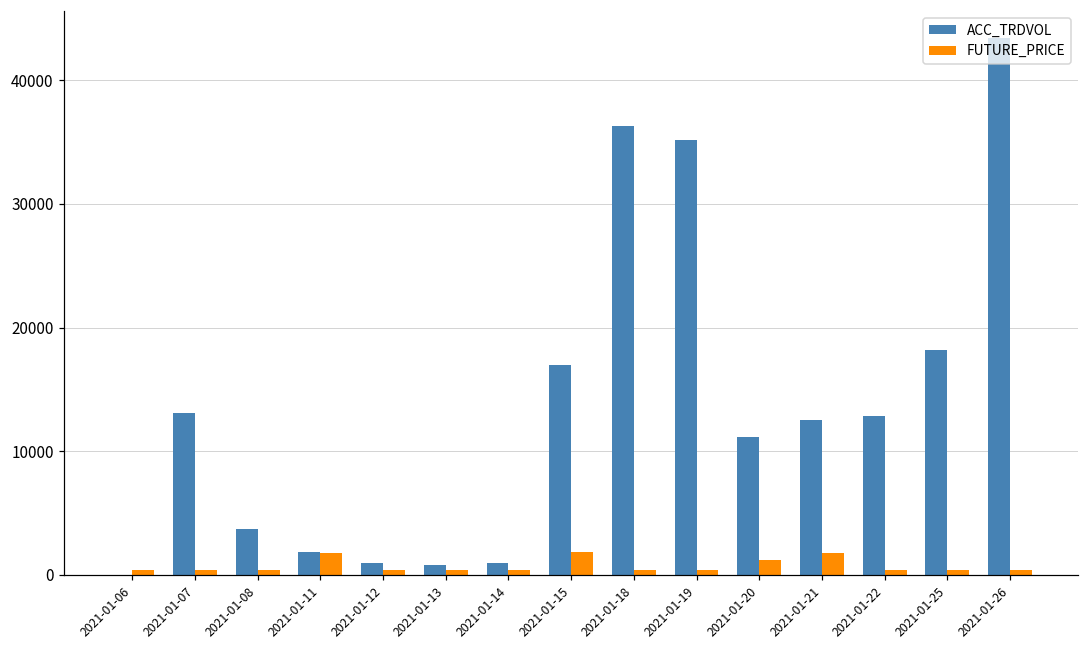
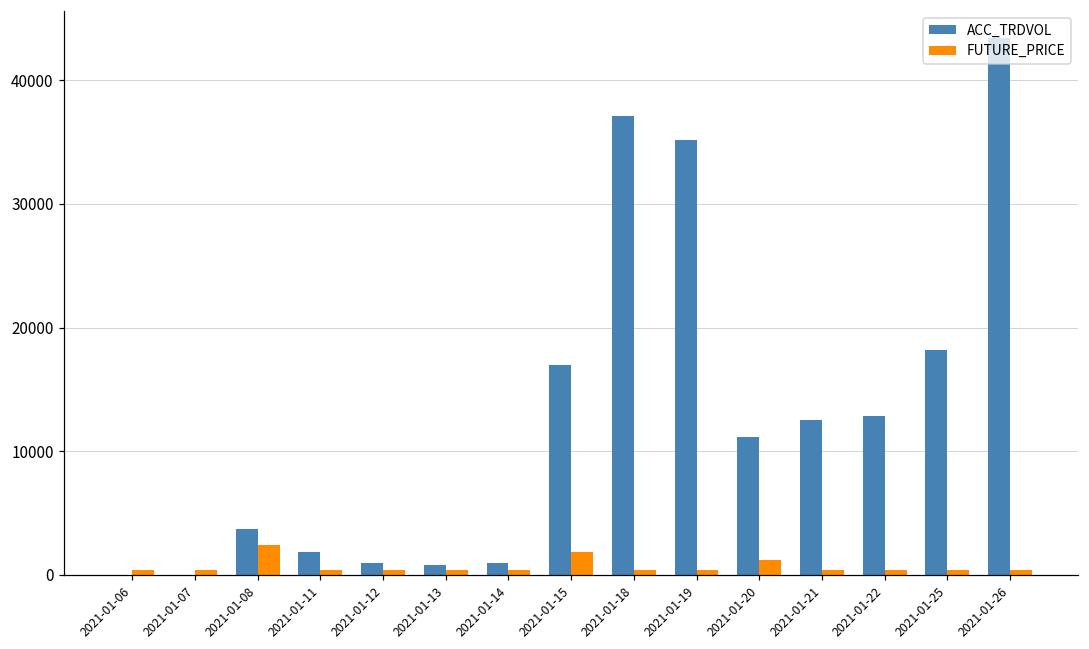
ACC_TRDVOL, 2021-01-07: 13100 -> 0
FUTURE_PRICE, 2021-01-08: 400 -> 2400
FUTURE_PRICE, 2021-01-11: 1800 -> 400
ACC_TRDVOL, 2021-01-18: 36300 -> 37100
FUTURE_PRICE, 2021-01-21: 1800 -> 400
